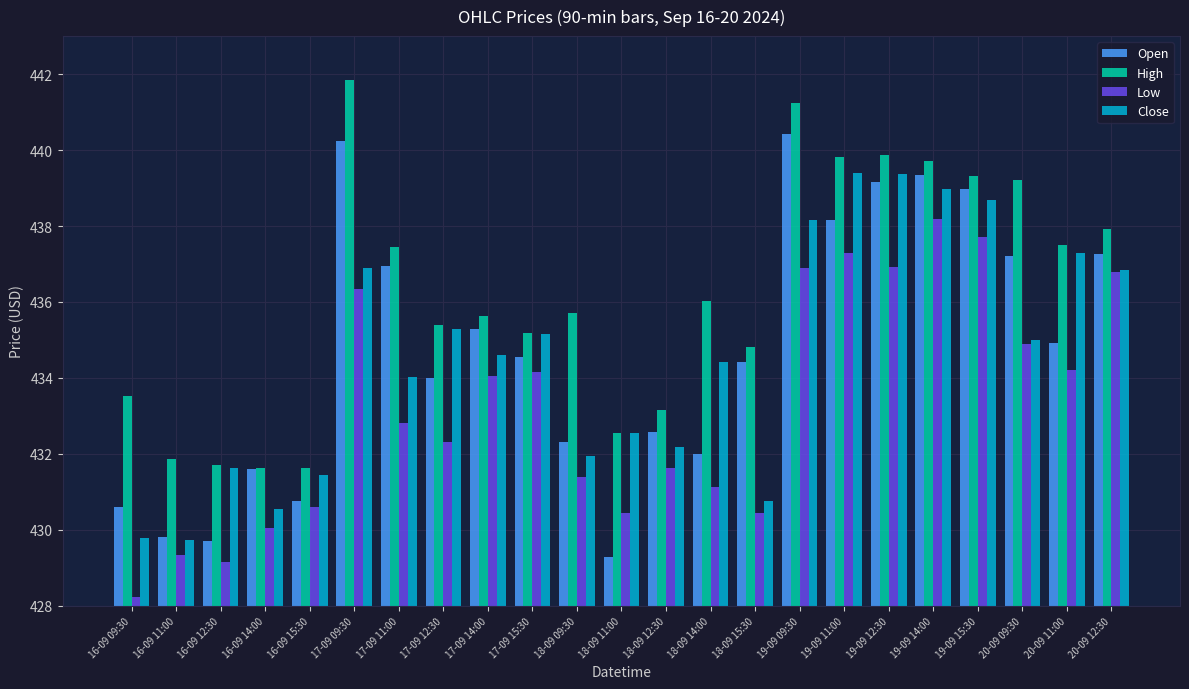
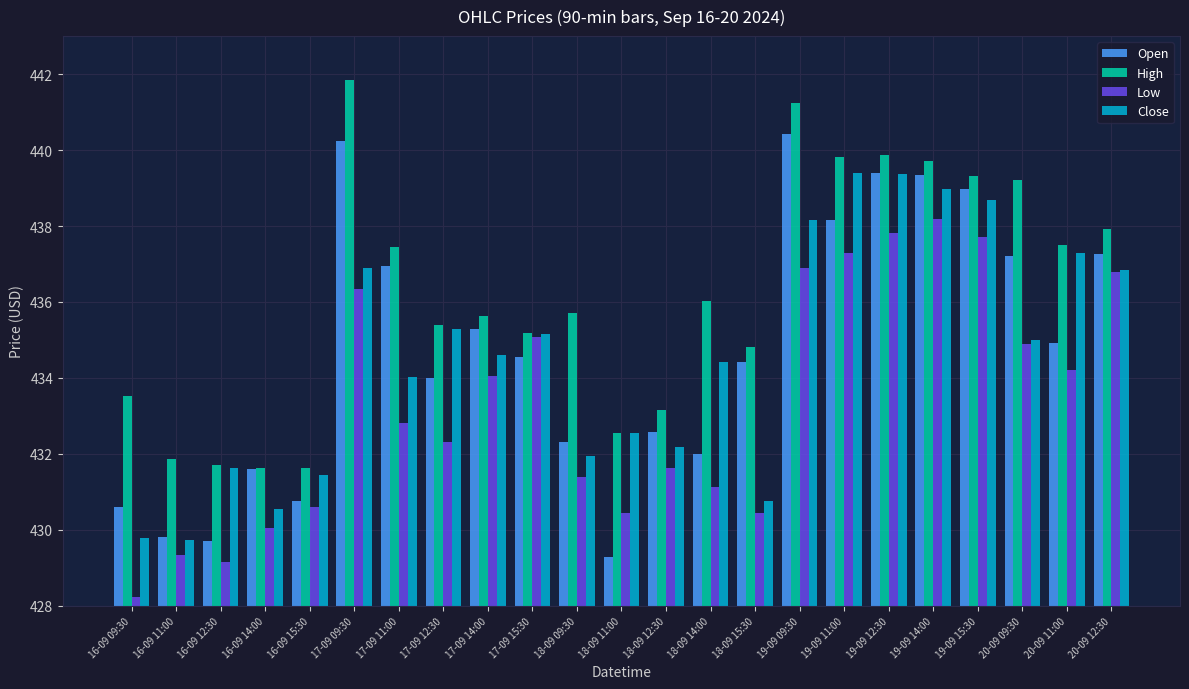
Low, 17-09 15:30: 434.2 -> 435.1
Open, 19-09 12:30: 439.2 -> 439.4
Low, 19-09 12:30: 436.9 -> 437.8
